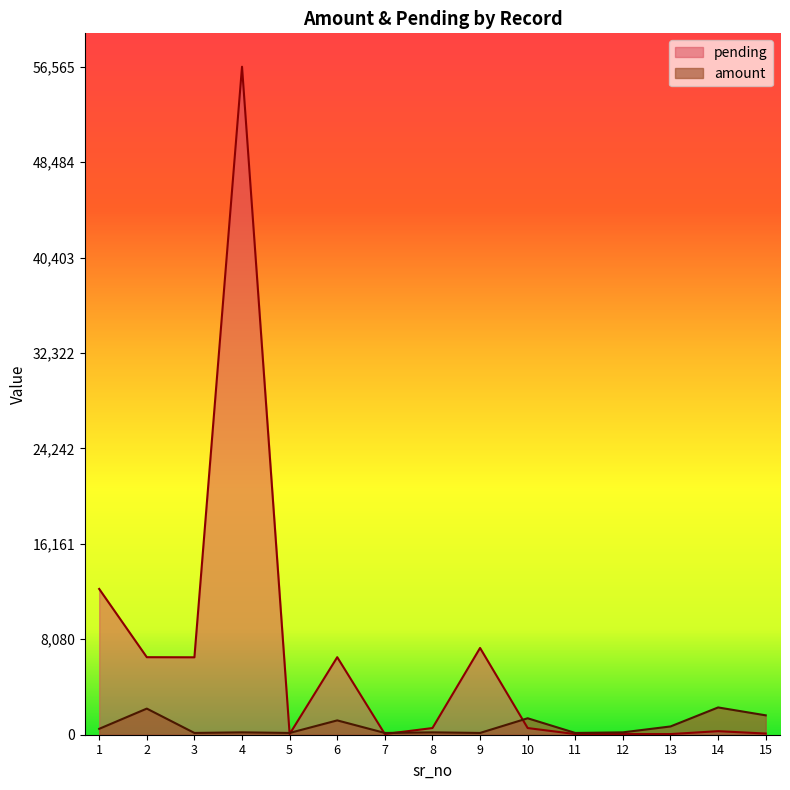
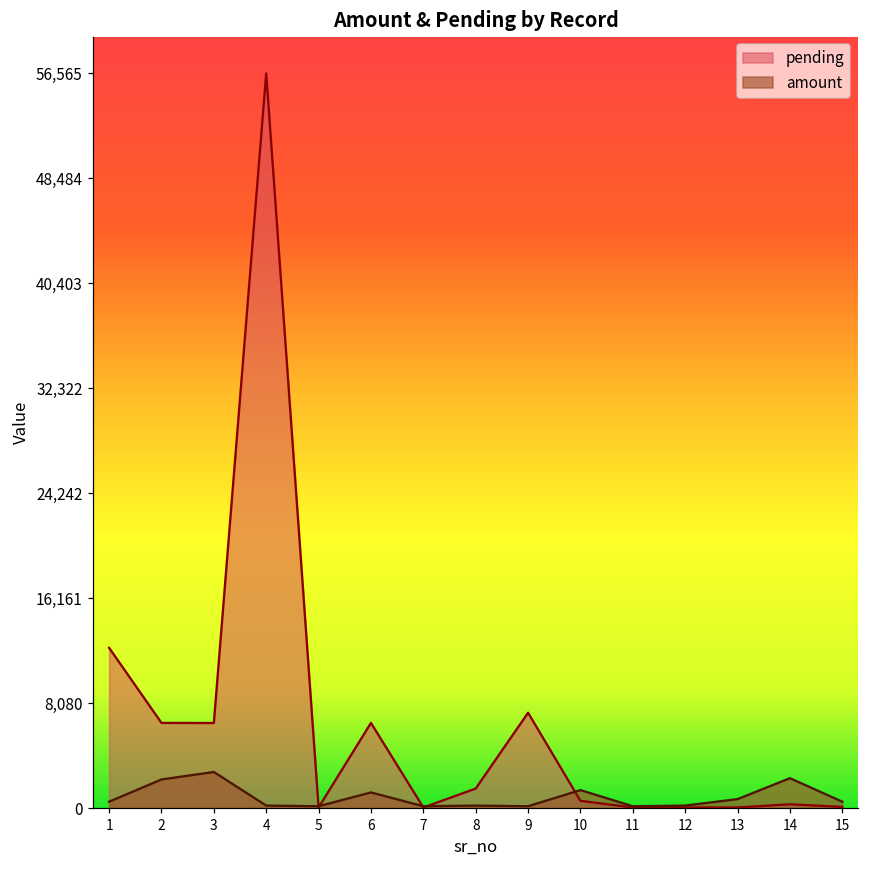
amount, 3: 200 -> 2,800
pending, 8: 600 -> 1,500
amount, 15: 1,600 -> 500
